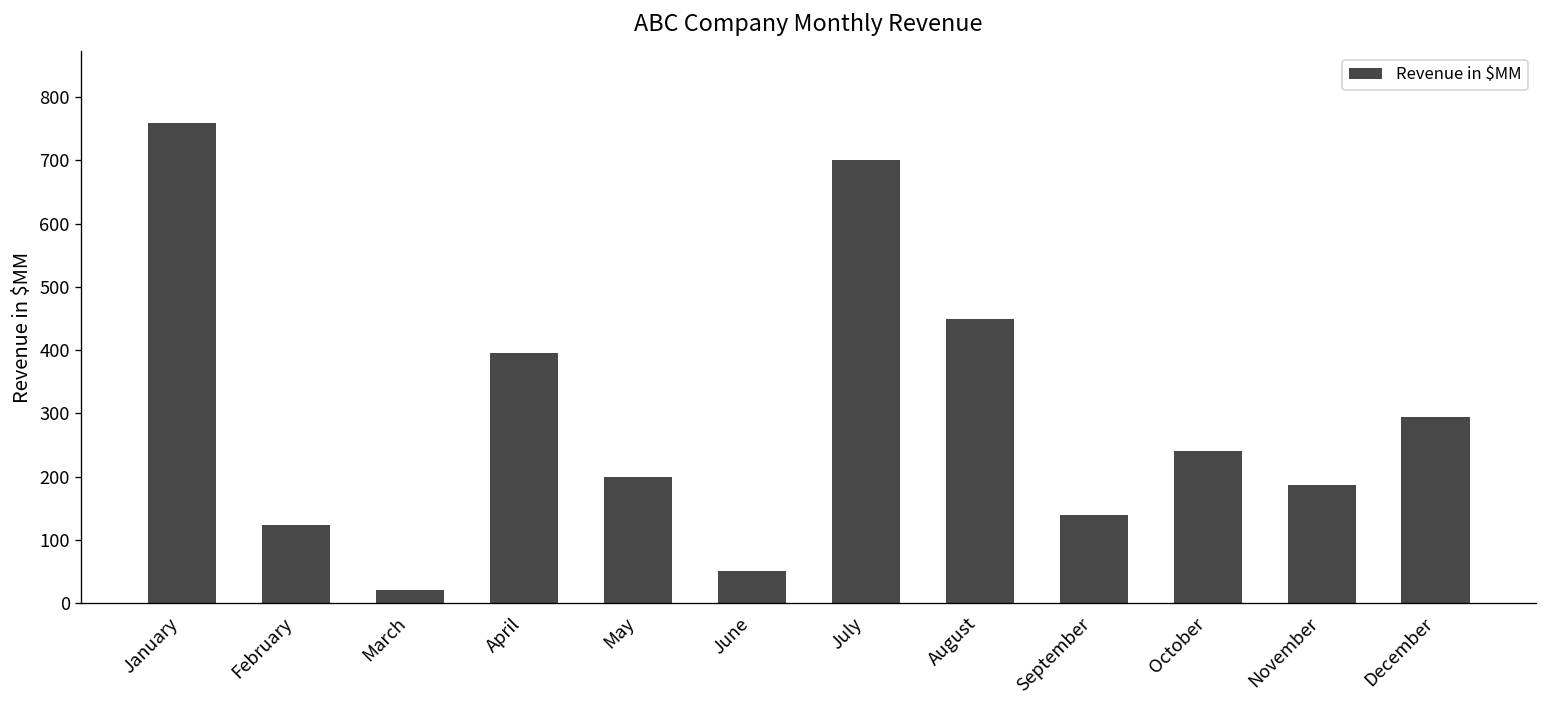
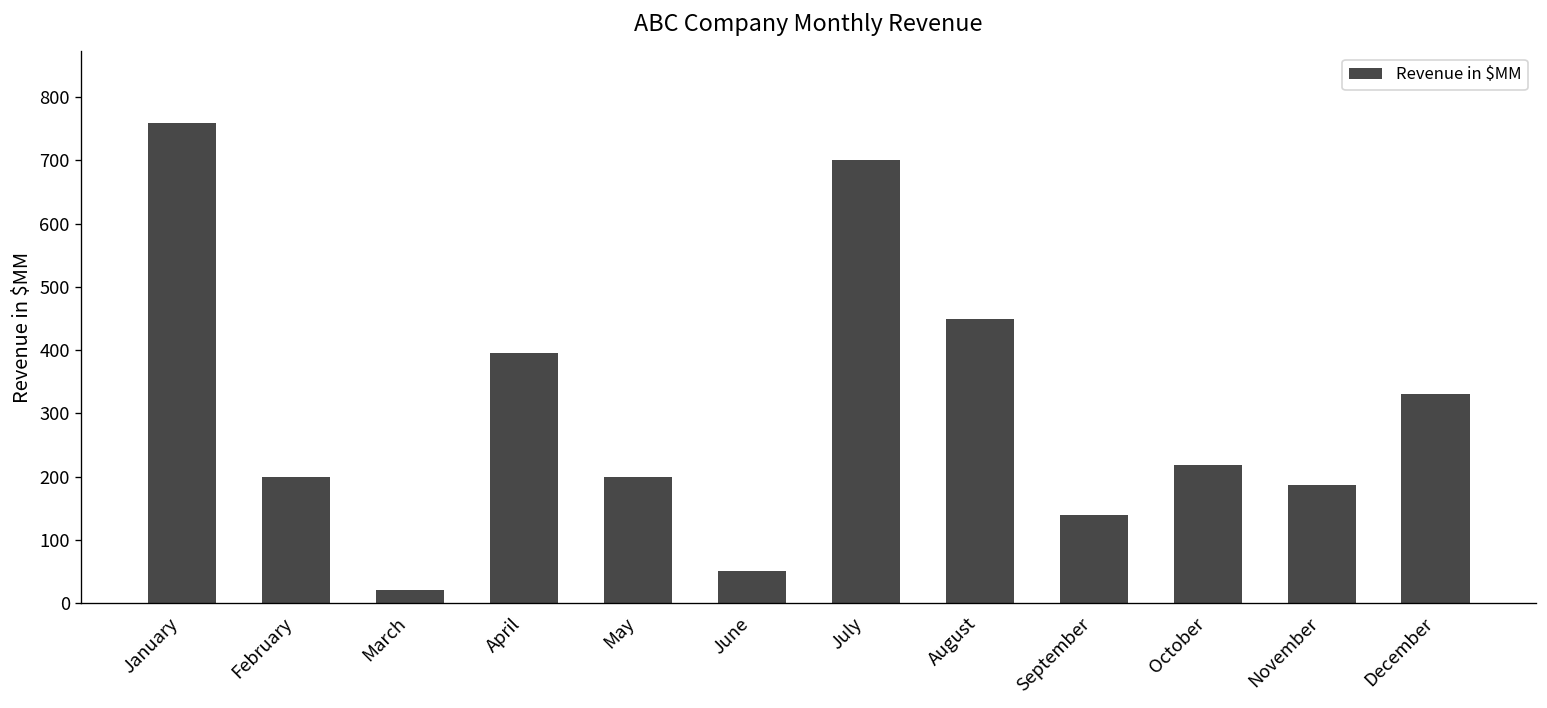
February: 120 -> 200
October: 240 -> 220
December: 300 -> 330
